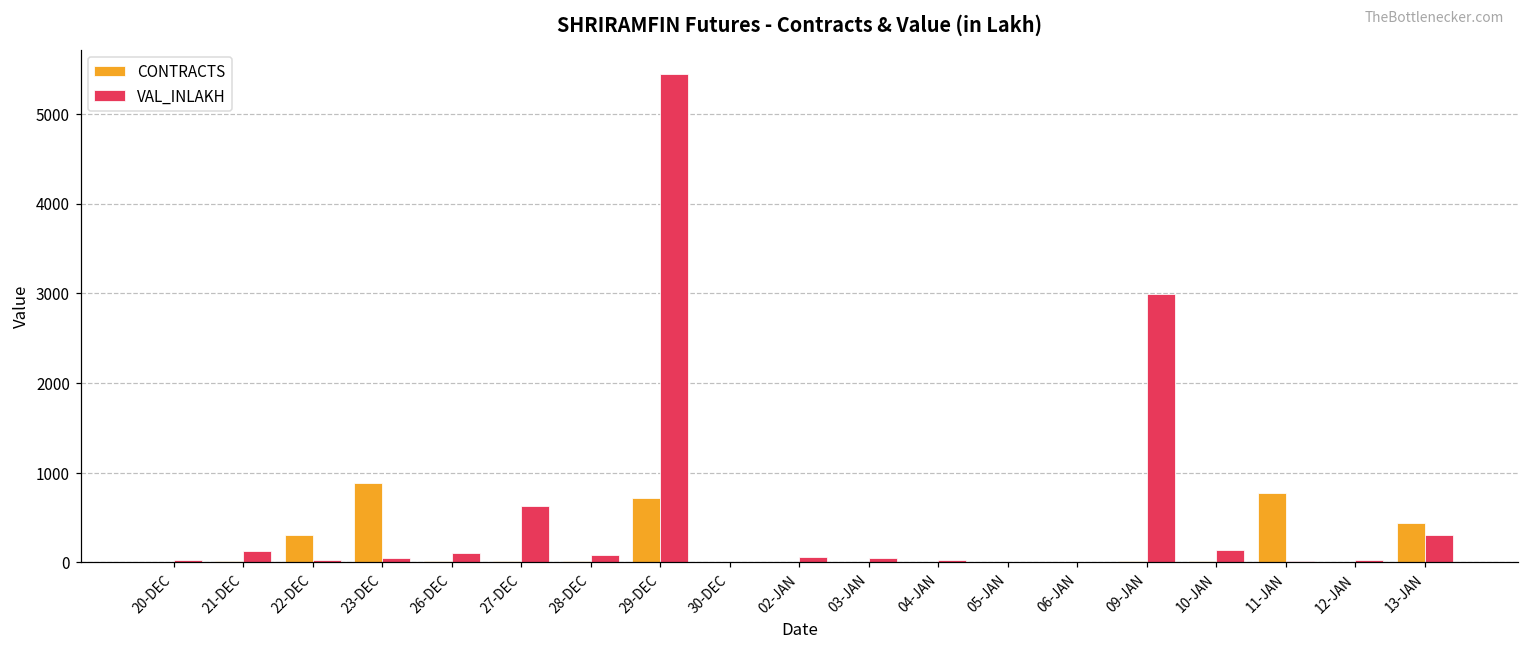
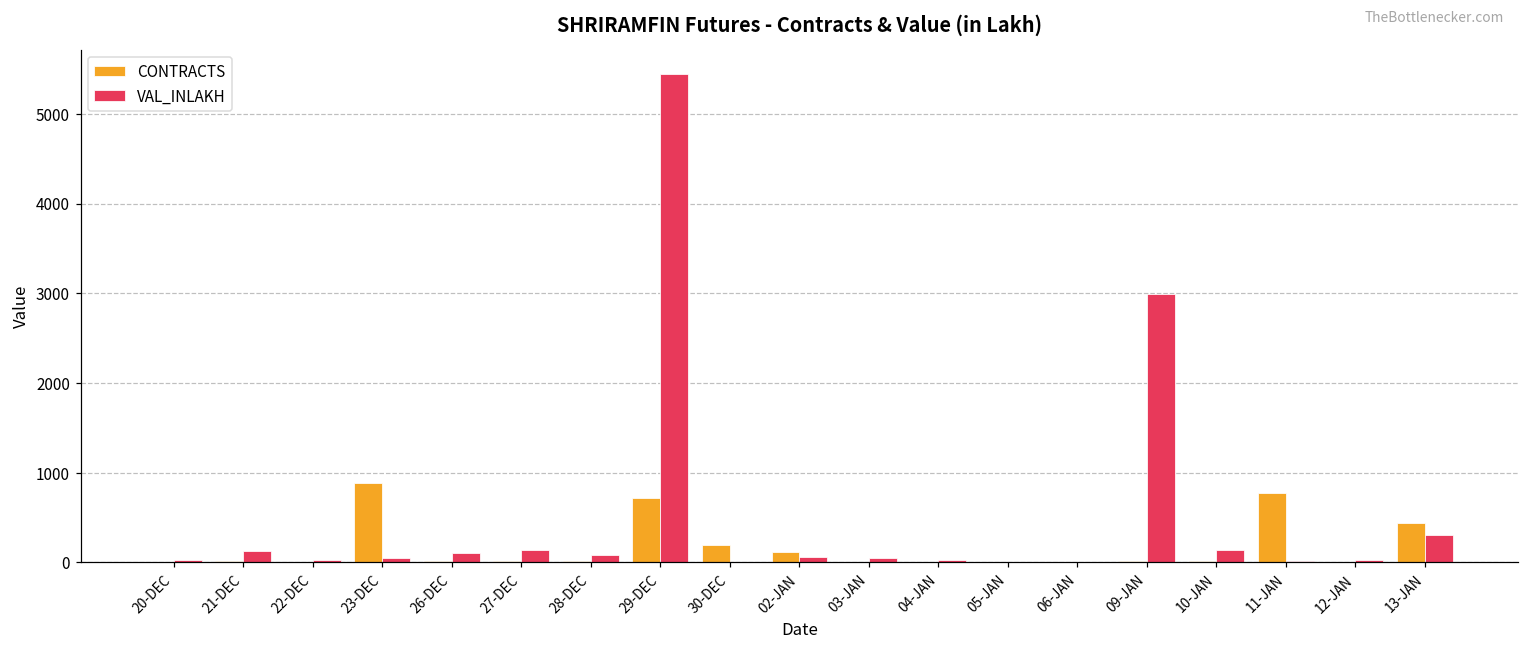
CONTRACTS, 22-DEC: 300 -> 0
VAL_INLAKH, 27-DEC: 600 -> 100
CONTRACTS, 30-DEC: 0 -> 200
CONTRACTS, 02-JAN: 0 -> 100
